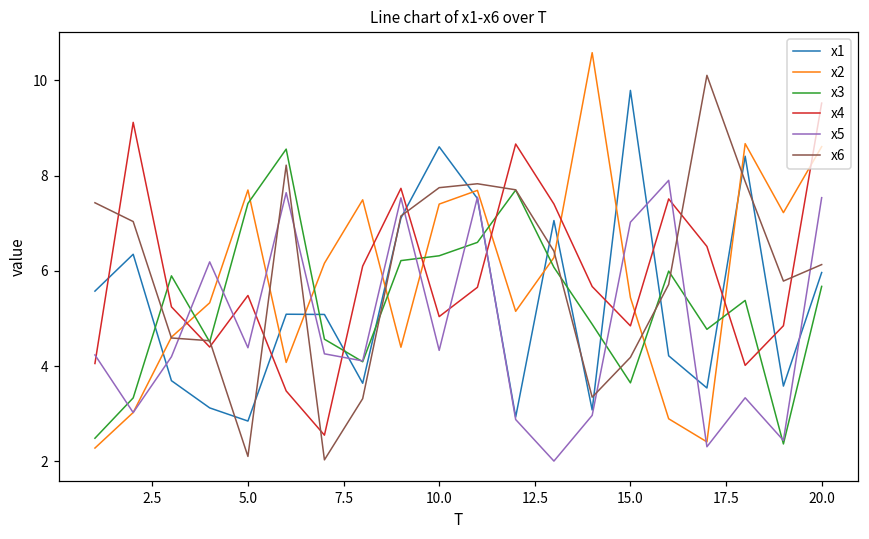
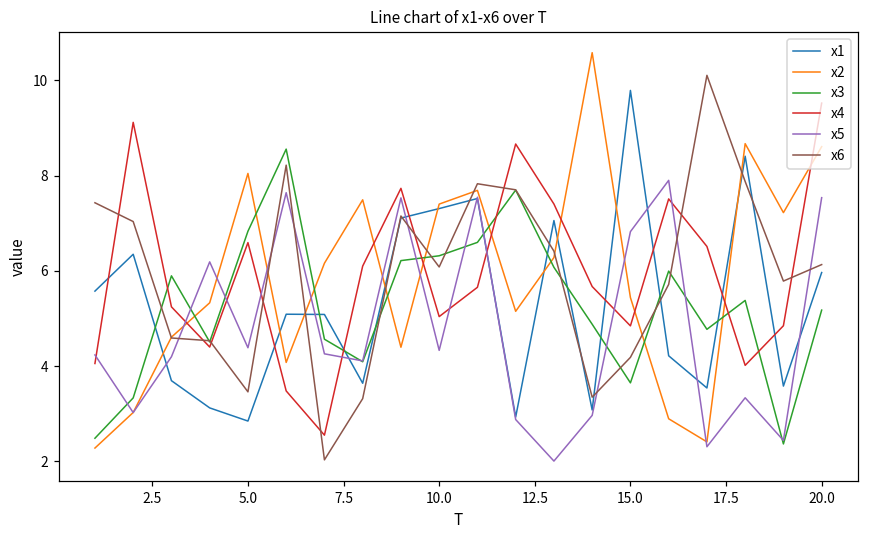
x2, 5.0: 7.7 -> 8.0
x3, 5.0: 7.4 -> 6.8
x4, 5.0: 5.5 -> 6.6
x6, 5.0: 2.1 -> 3.5
x1, 10.0: 8.6 -> 7.3
x6, 10.0: 7.7 -> 6.1
x5, 15.0: 7.0 -> 6.8
x3, 20.0: 5.7 -> 5.2
